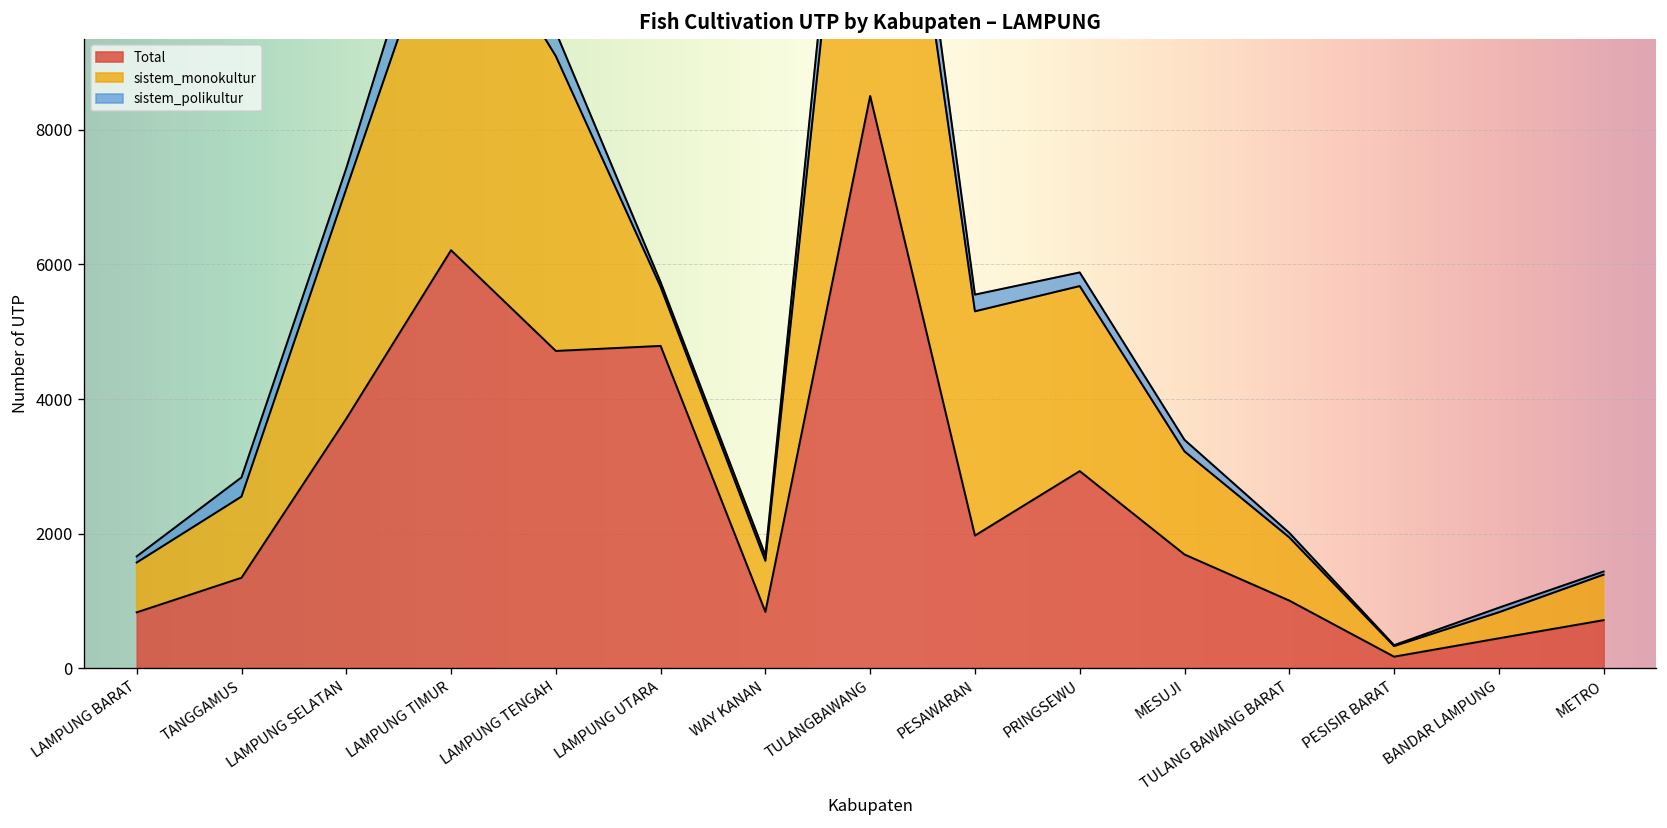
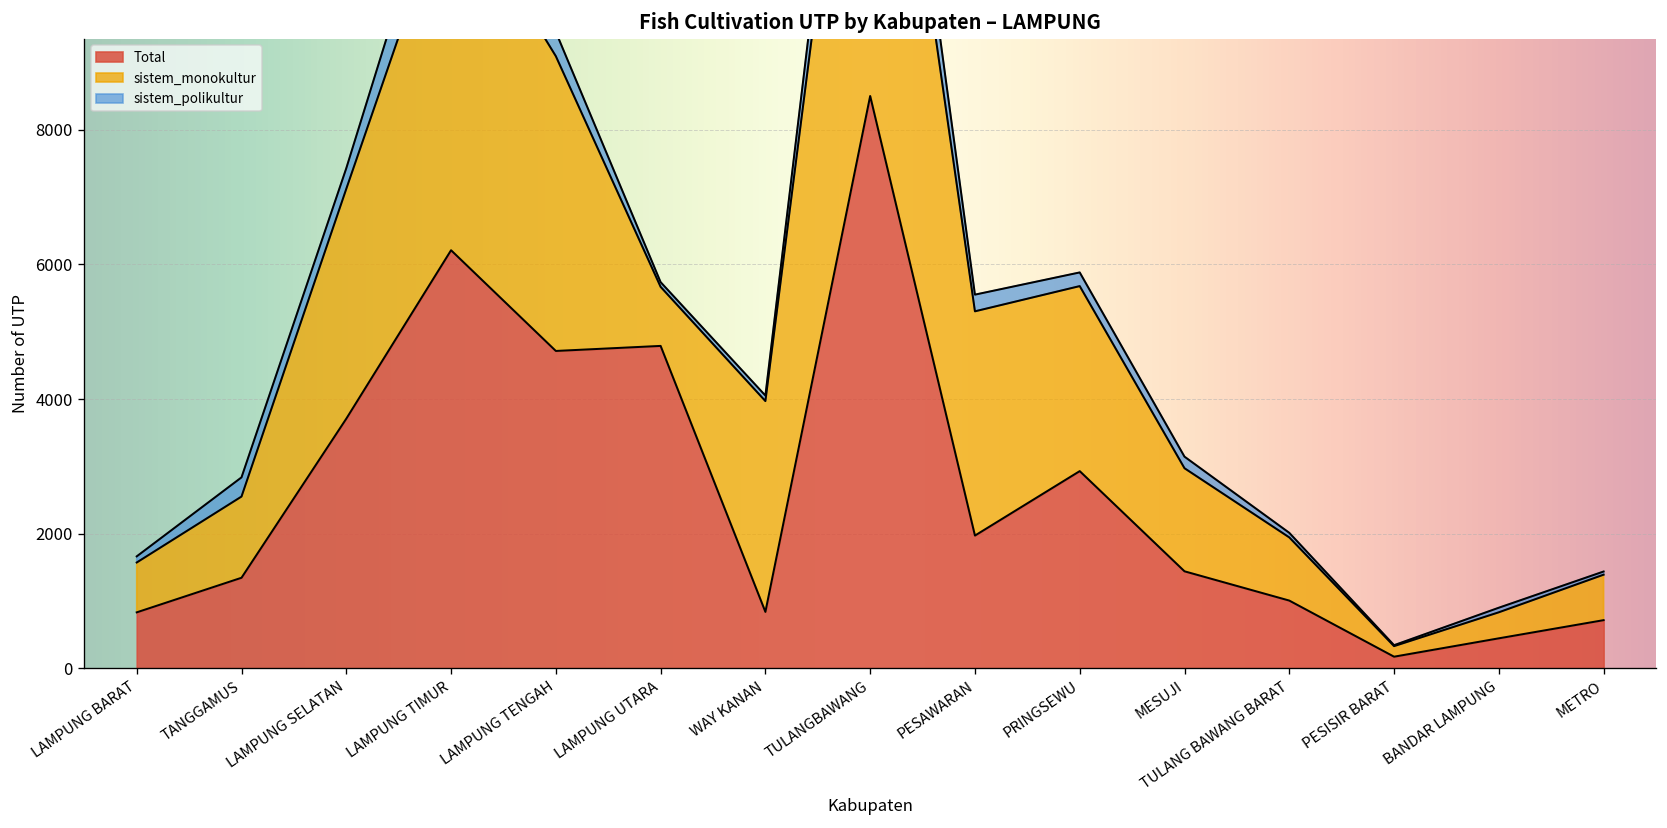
sistem_monokultur, WAY KANAN: 800 -> 3100
Total, MESUJI: 1700 -> 1400
